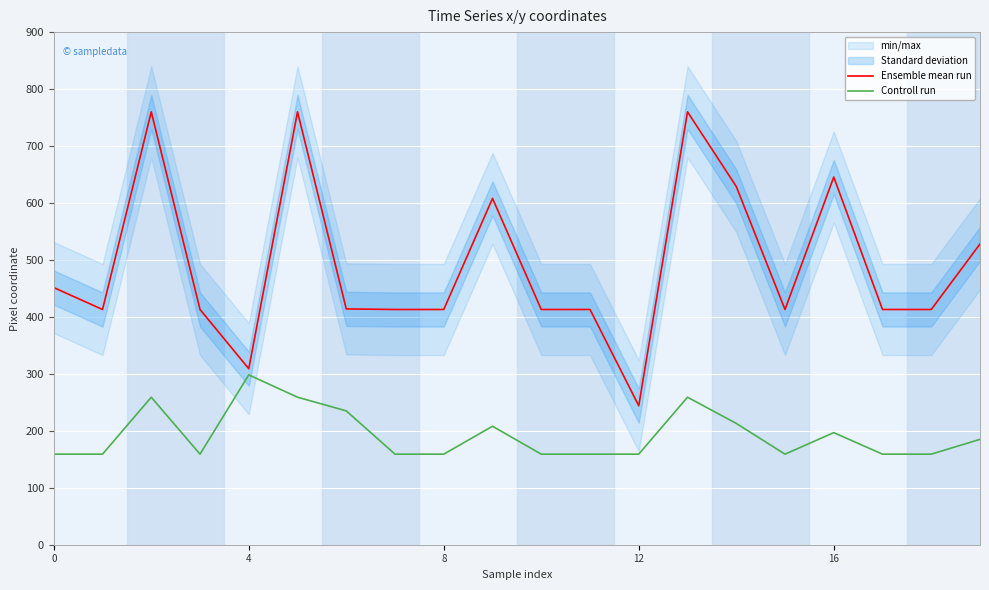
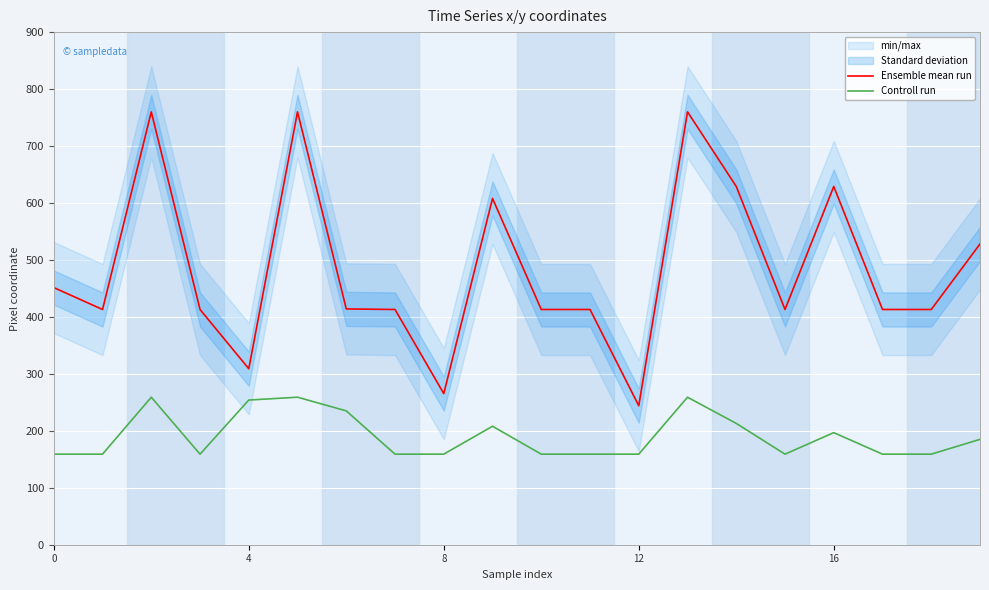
Controll run, 4: 300 -> 250
Ensemble mean run, 8: 410 -> 270
Ensemble mean run, 16: 650 -> 630
